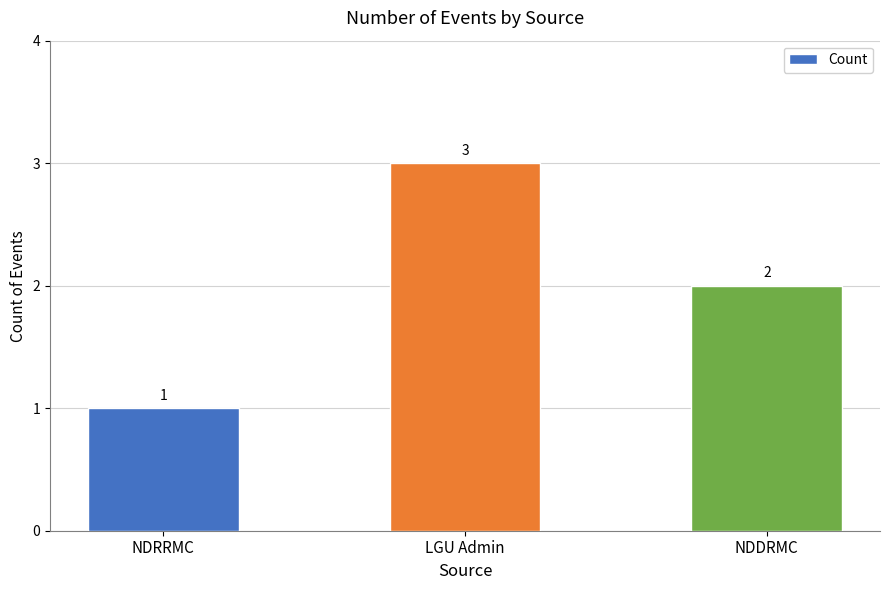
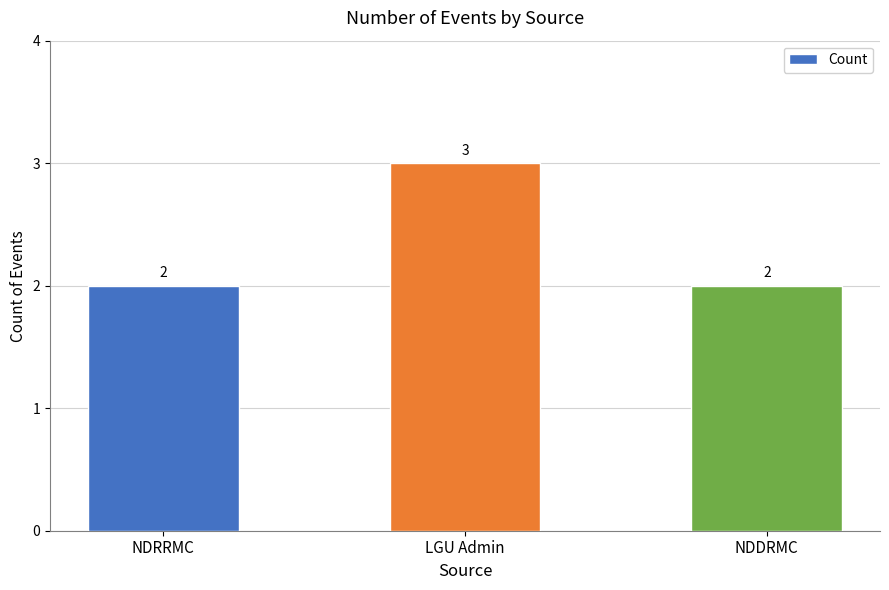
NDRRMC: 1 -> 2
